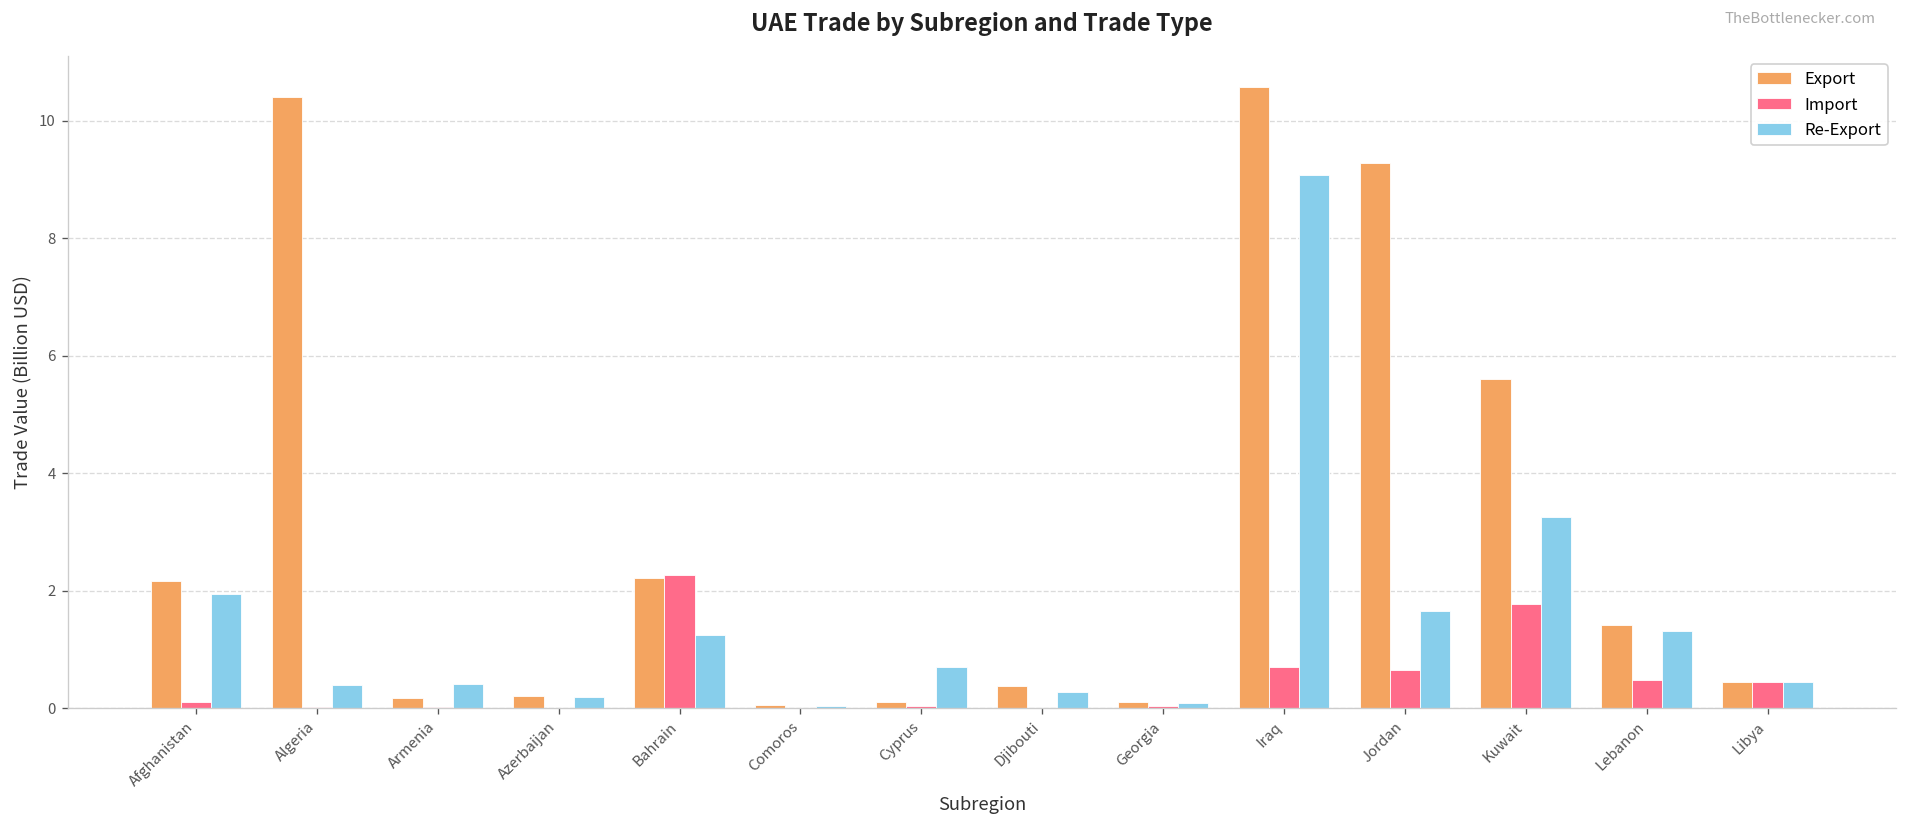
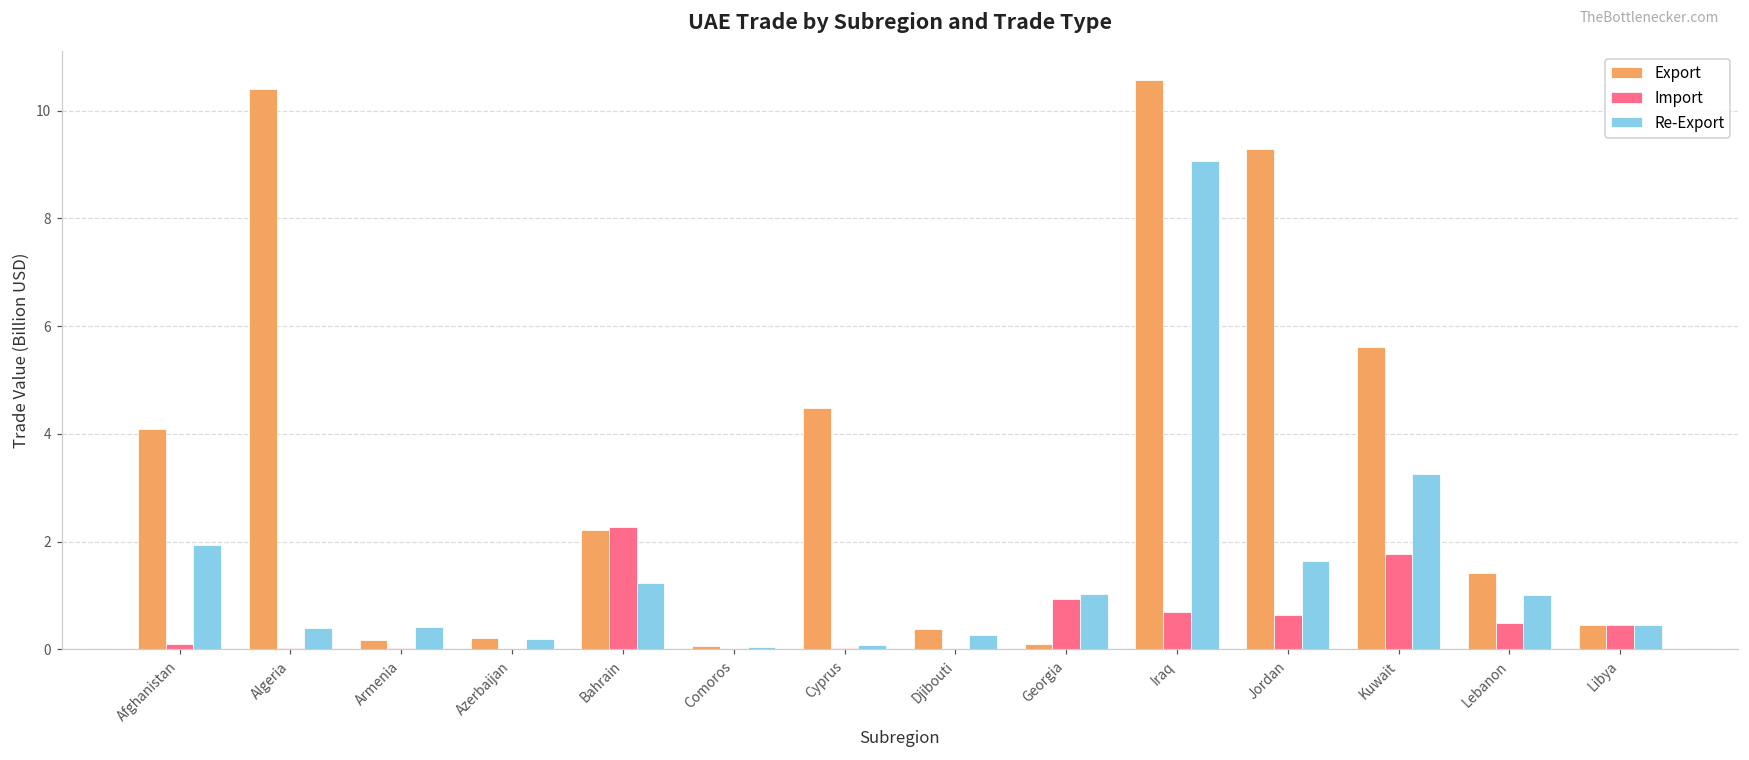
Export, Afghanistan: 2.2 -> 4.1
Export, Cyprus: 0.1 -> 4.5
Re-Export, Cyprus: 0.7 -> 0.1
Import, Georgia: 0.0 -> 0.9
Re-Export, Georgia: 0.1 -> 1.0
Re-Export, Lebanon: 1.3 -> 1.0
